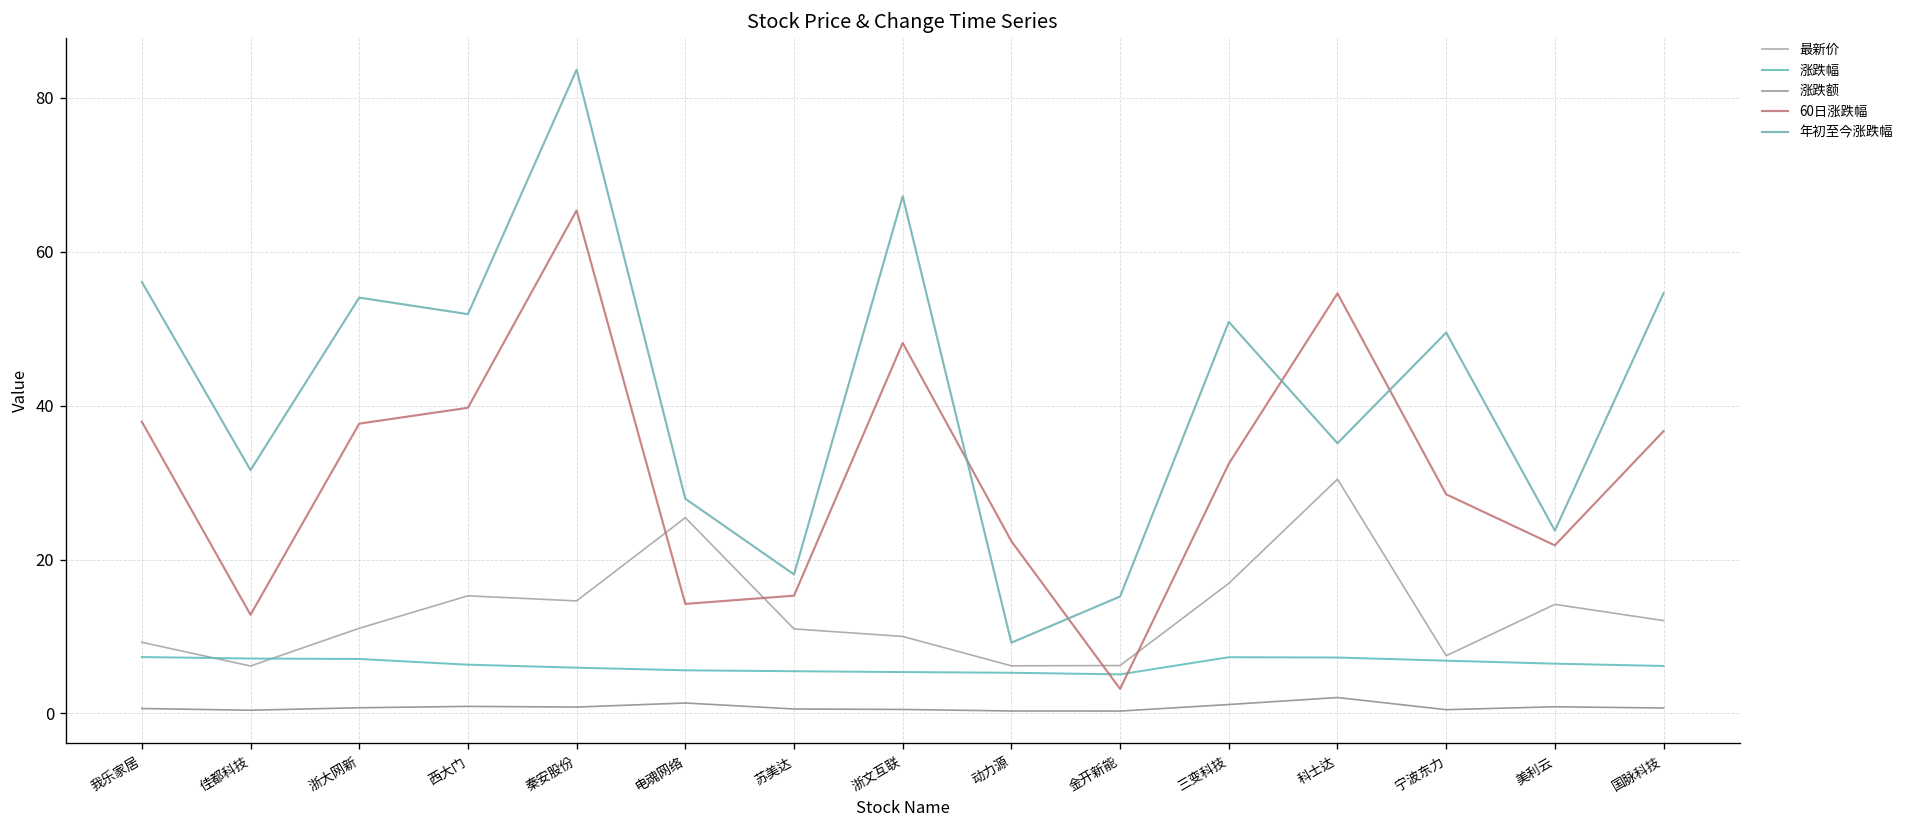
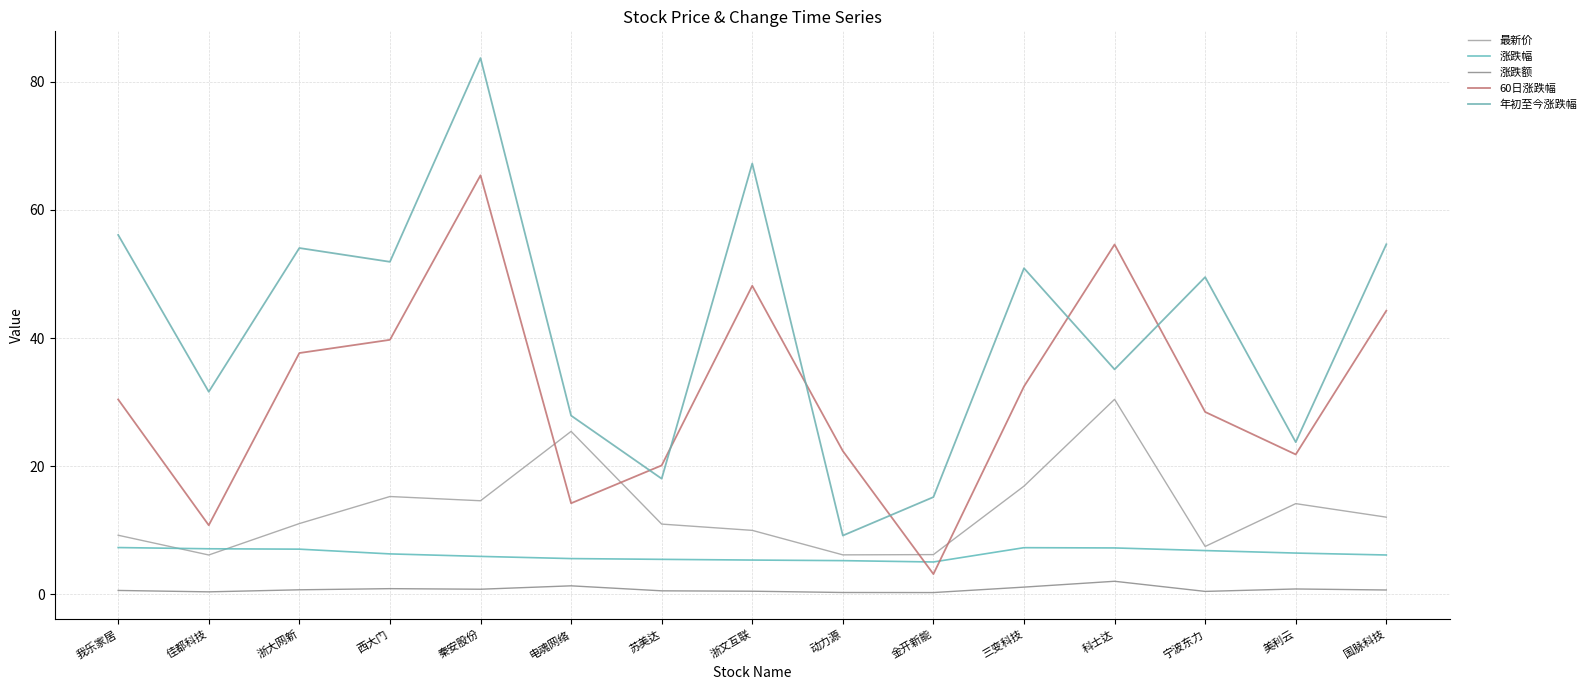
60日涨跌幅, 我乐家居: 38 -> 30
60日涨跌幅, 佳都科技: 13 -> 11
60日涨跌幅, 苏美达: 15 -> 20
60日涨跌幅, 国脉科技: 37 -> 44
